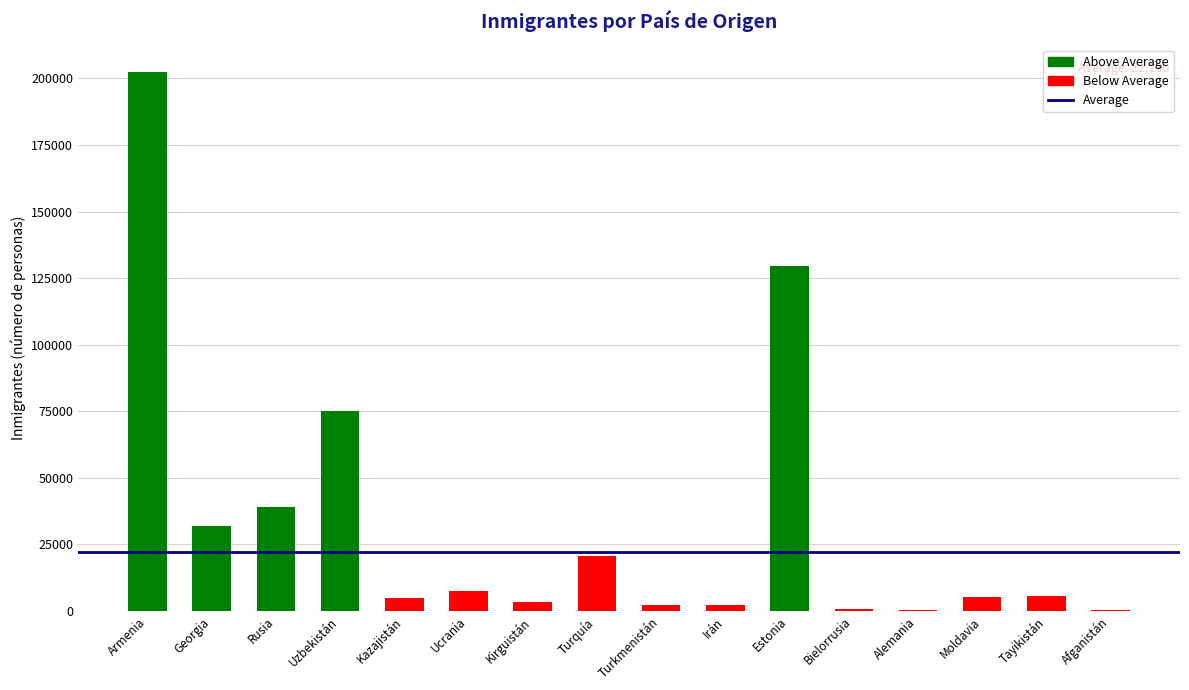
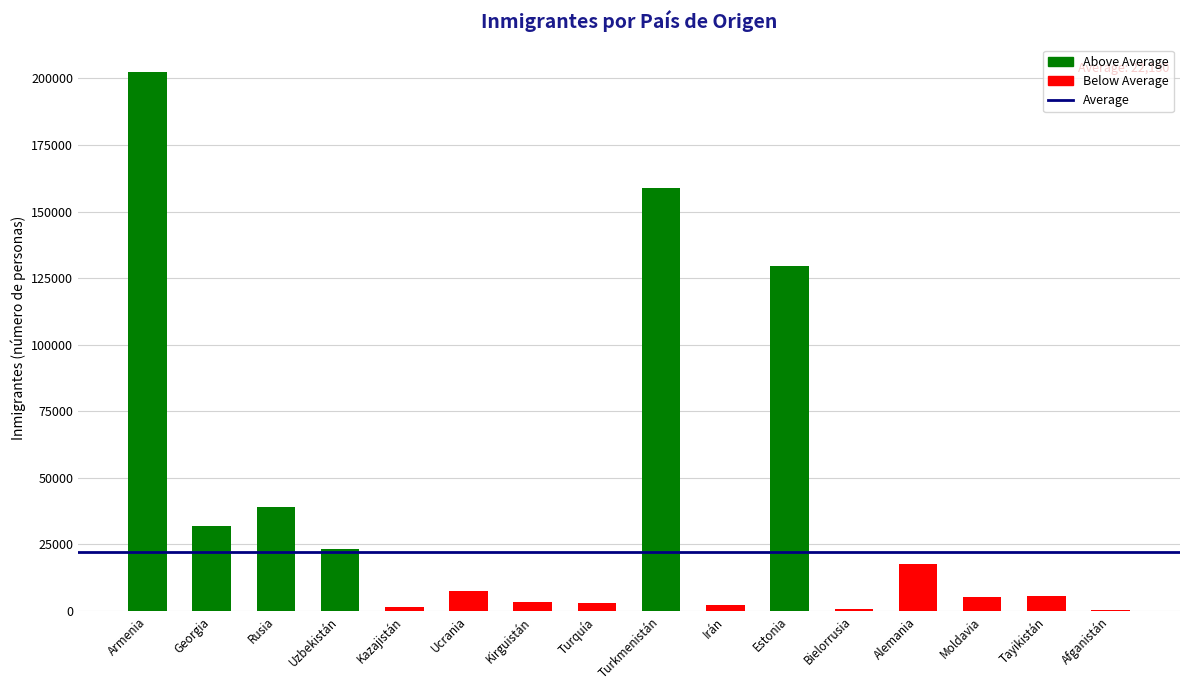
Uzbekistán: 75000 -> 23000
Kazajistán: 5000 -> 2000
Turquía: 21000 -> 3000
Turkmenistán: 2000 -> 159000
Alemania: 0 -> 18000
